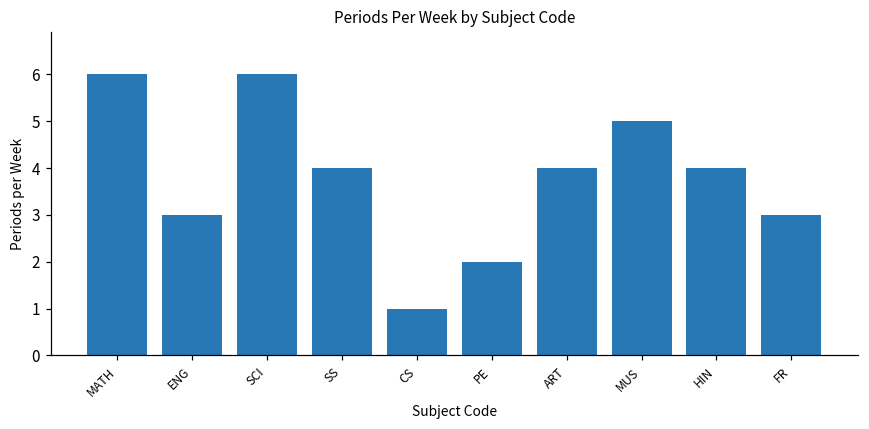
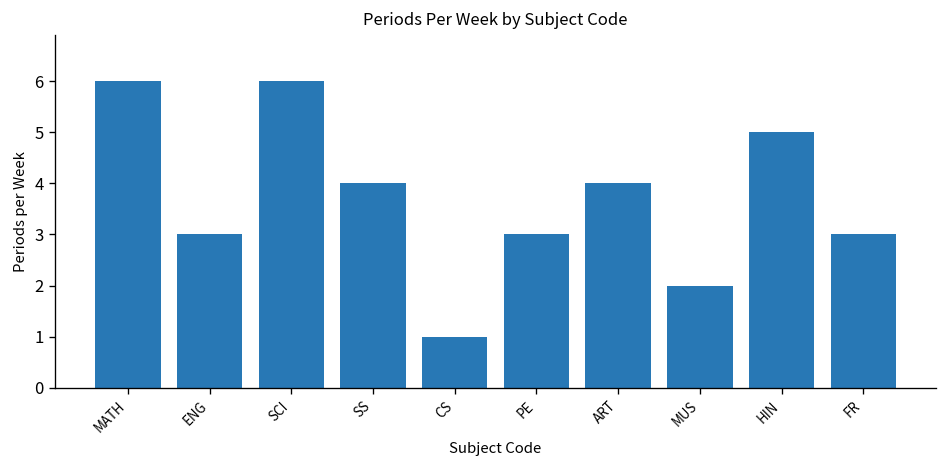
PE: 2 -> 3
MUS: 5 -> 2
HIN: 4 -> 5
